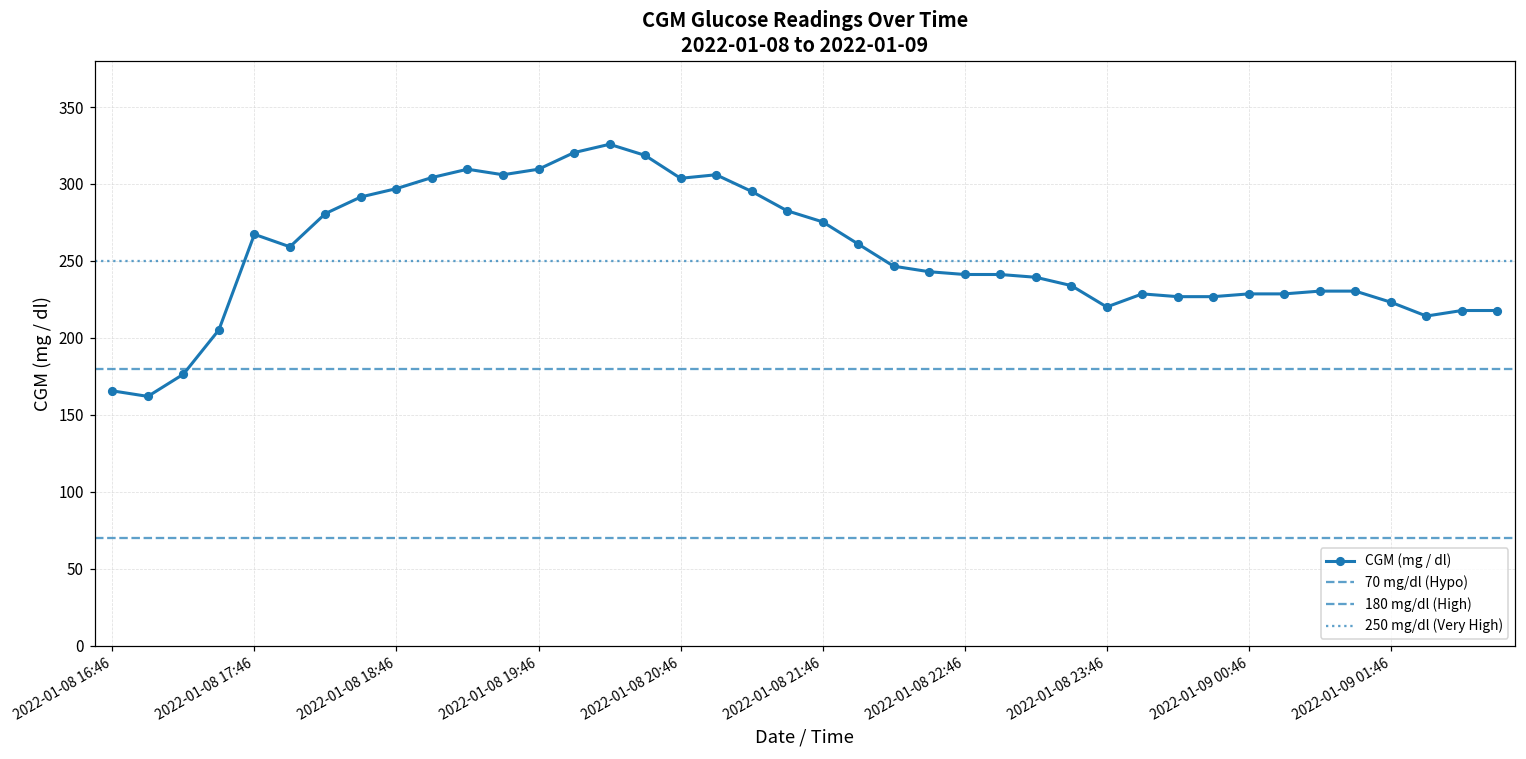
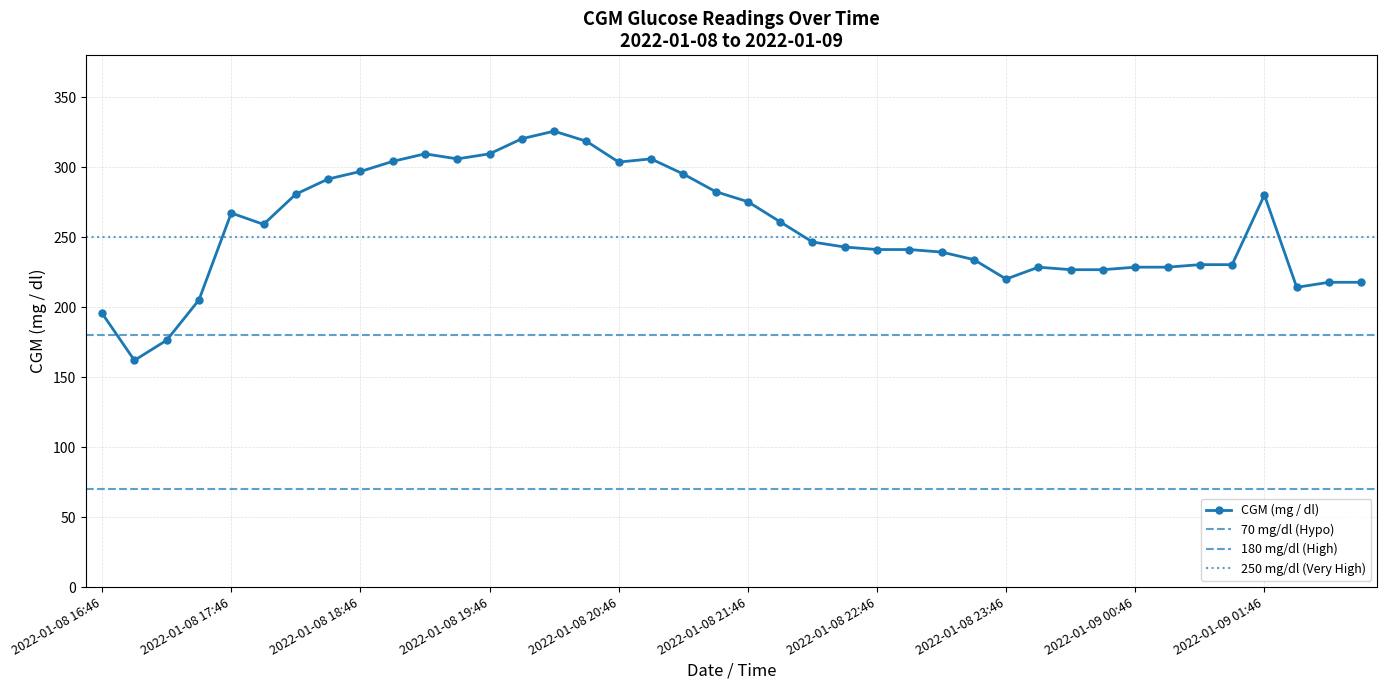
2022-01-08 16:46: 166 -> 196
2022-01-09 01:46: 223 -> 280
